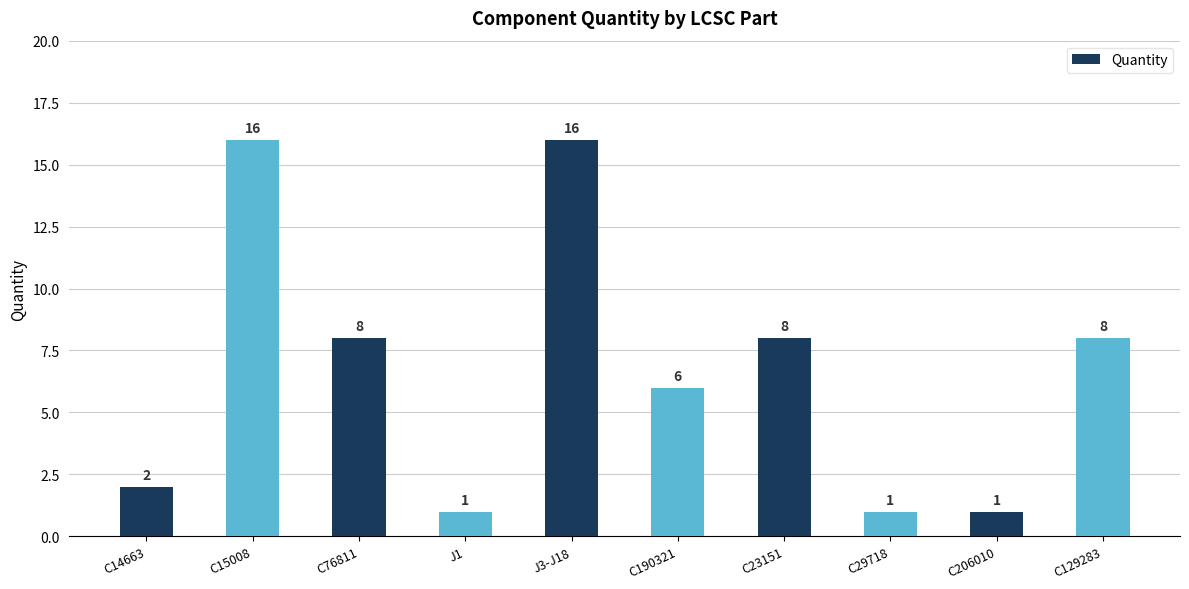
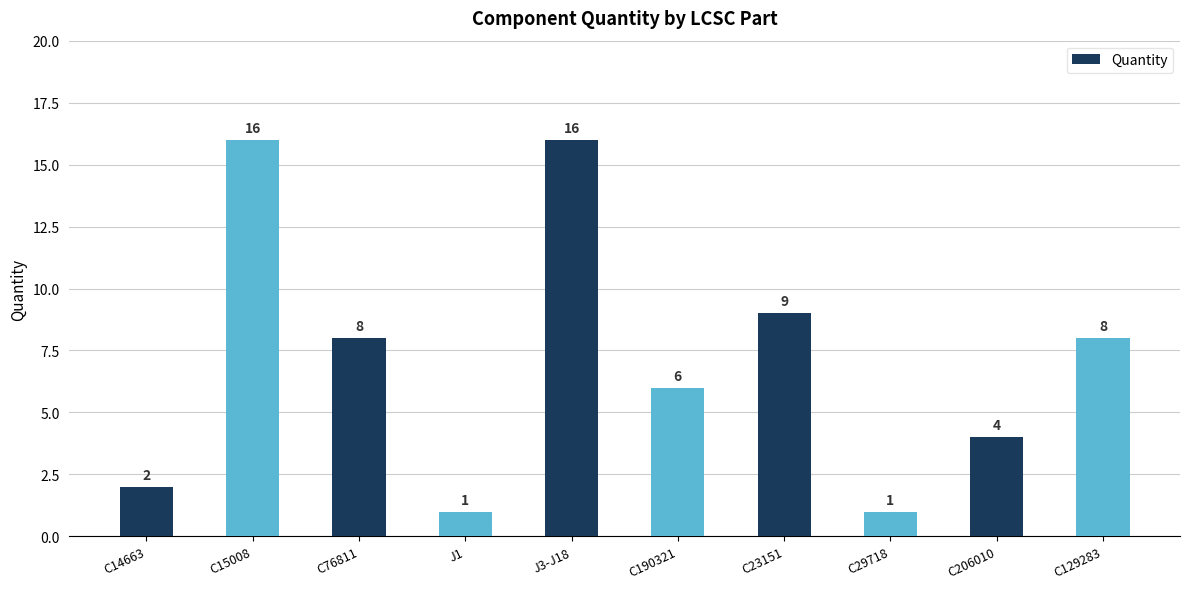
C23151: 8 -> 9
C206010: 1 -> 4
